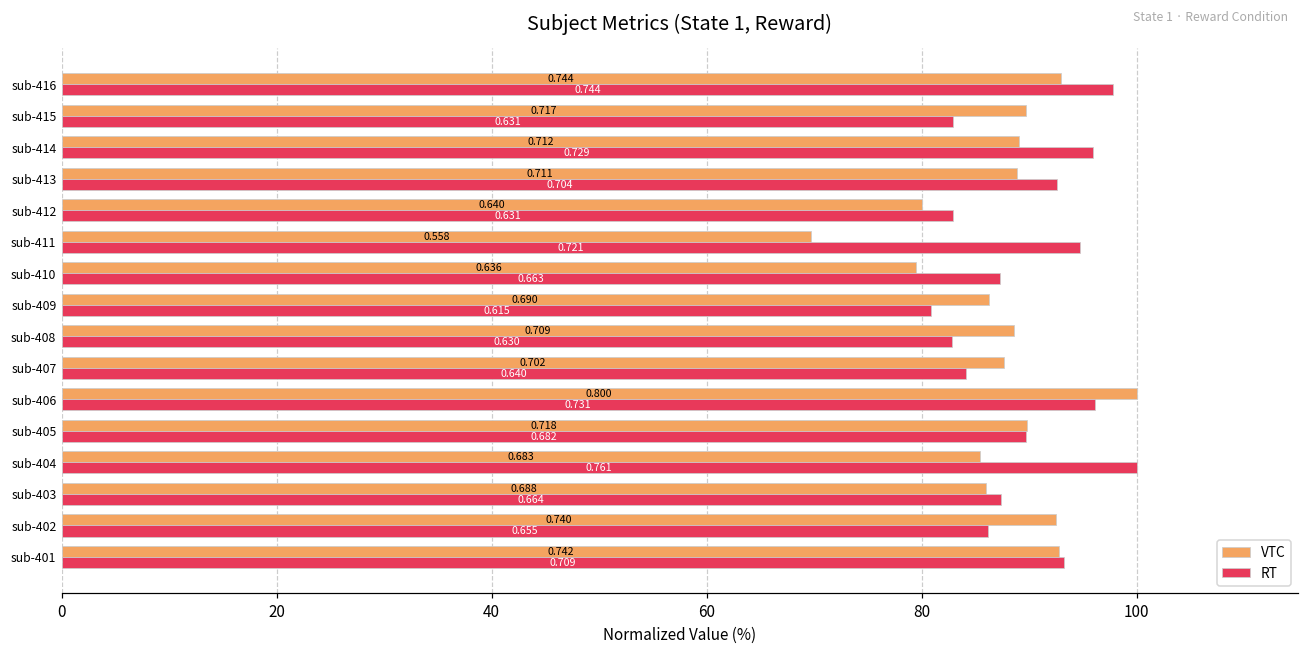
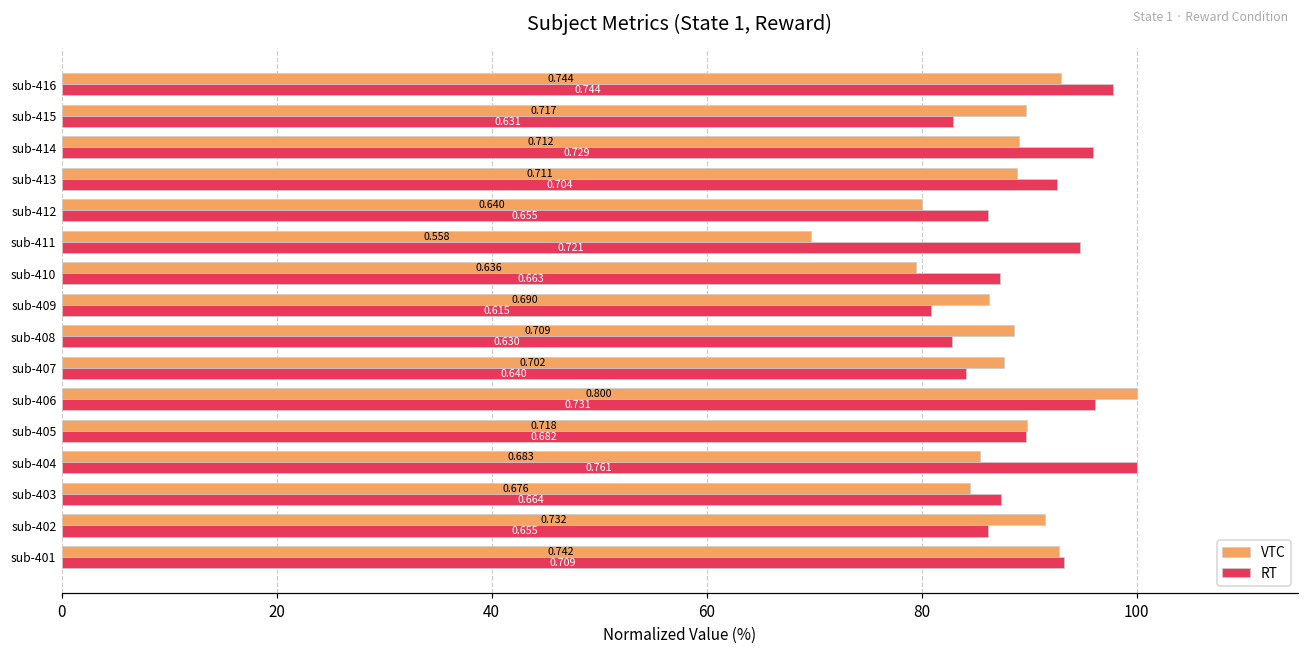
RT, sub-412: 0.631 -> 0.655
VTC, sub-403: 0.688 -> 0.676
VTC, sub-402: 0.740 -> 0.732
